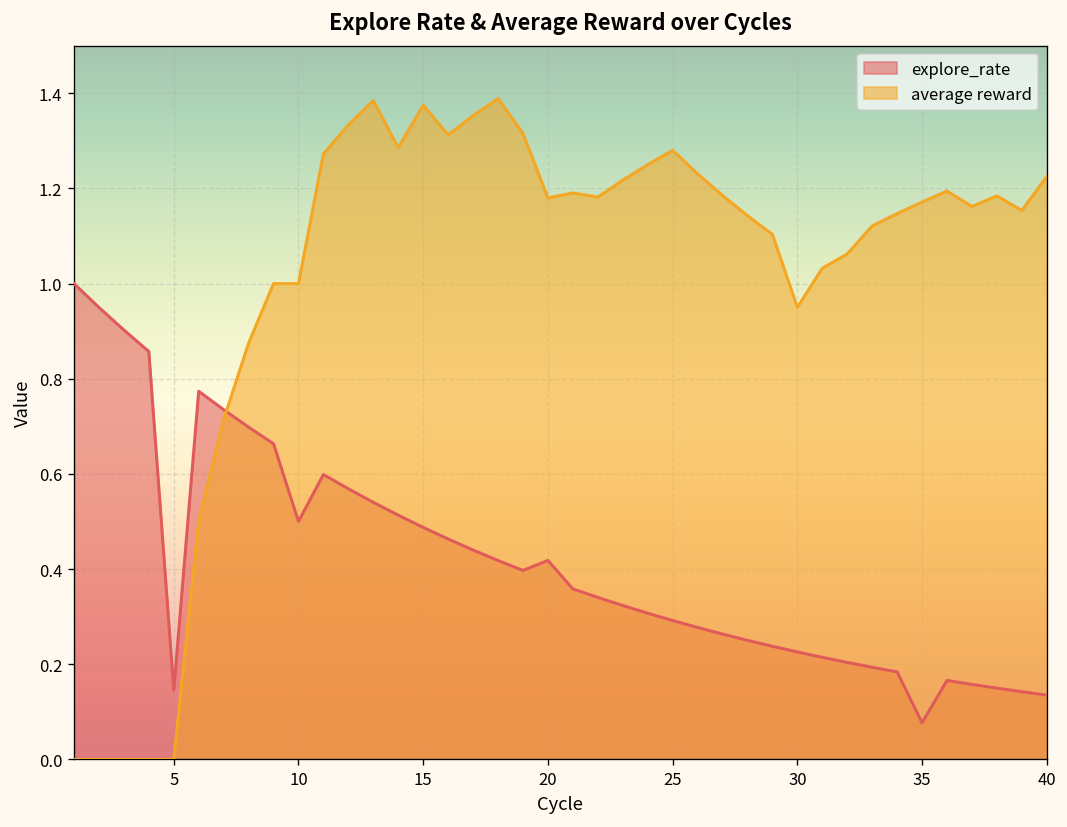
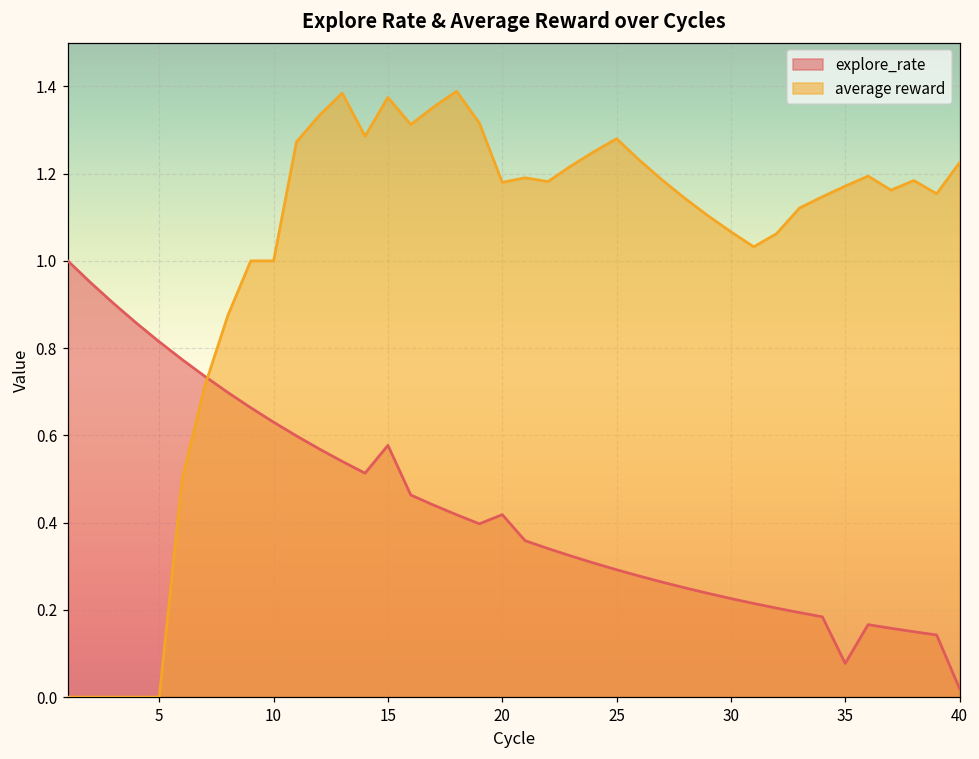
explore_rate, 5: 0.15 -> 0.81
explore_rate, 10: 0.50 -> 0.63
explore_rate, 15: 0.49 -> 0.58
average reward, 30: 0.95 -> 1.07
explore_rate, 40: 0.14 -> 0.02
